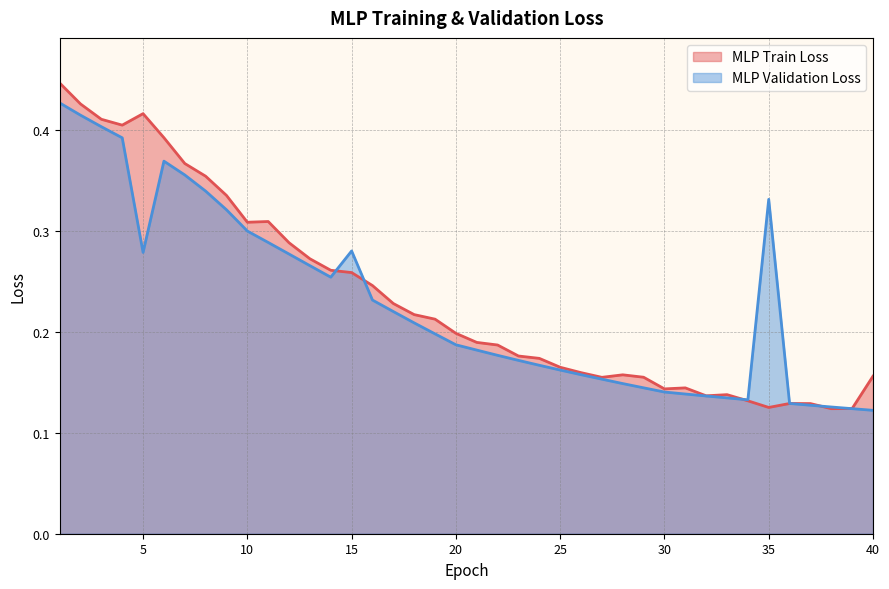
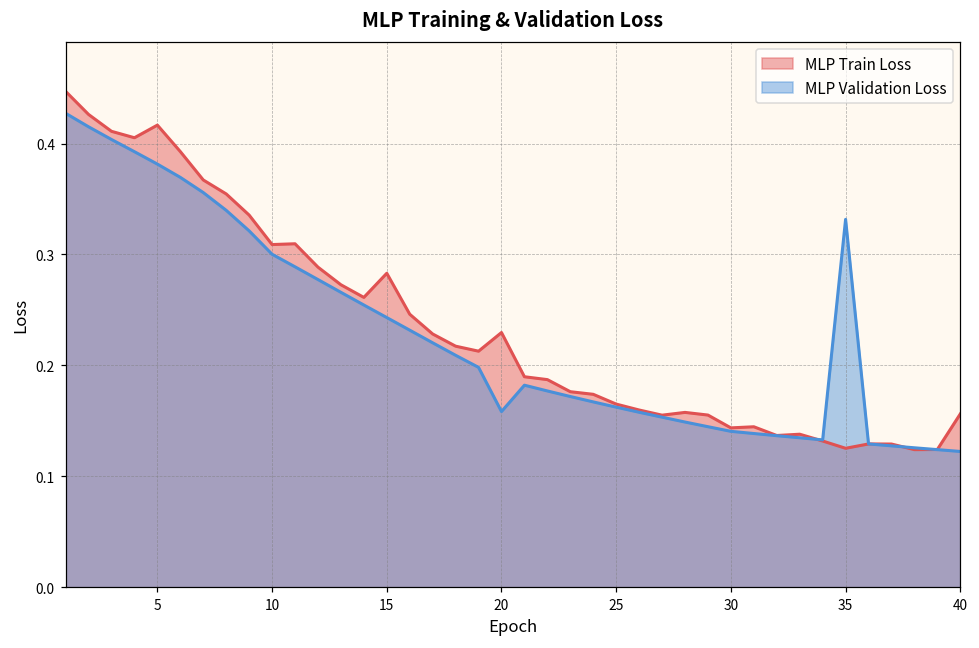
MLP Validation Loss, 5: 0.279 -> 0.381
MLP Train Loss, 15: 0.259 -> 0.283
MLP Validation Loss, 15: 0.280 -> 0.243
MLP Train Loss, 20: 0.199 -> 0.230
MLP Validation Loss, 20: 0.187 -> 0.158
